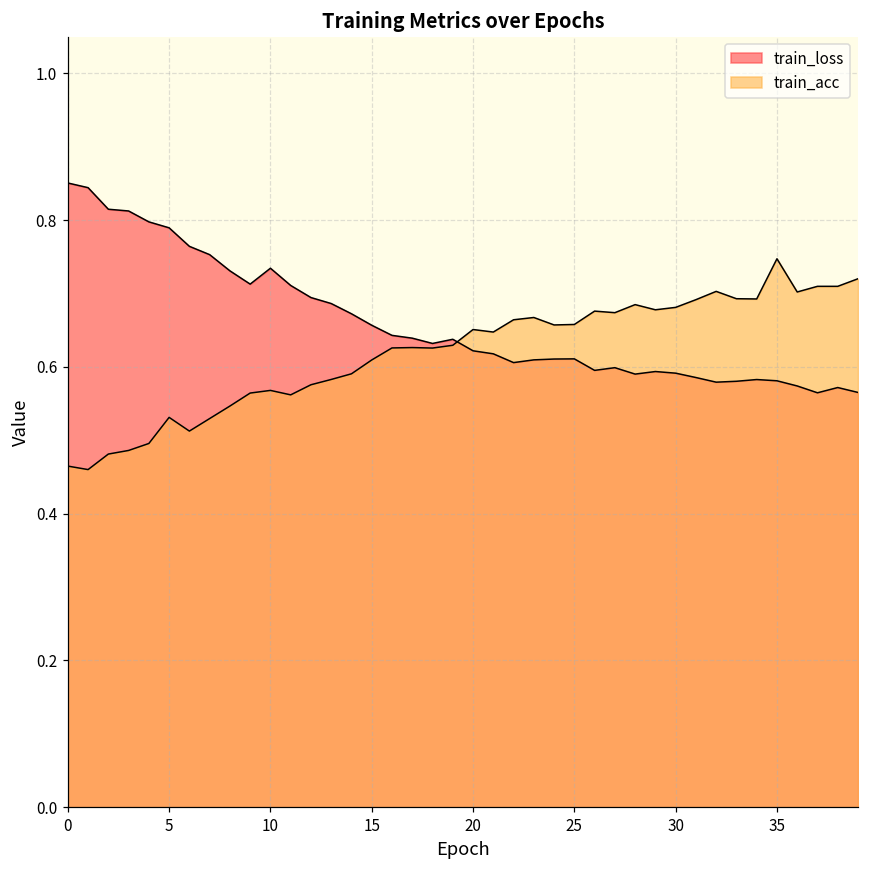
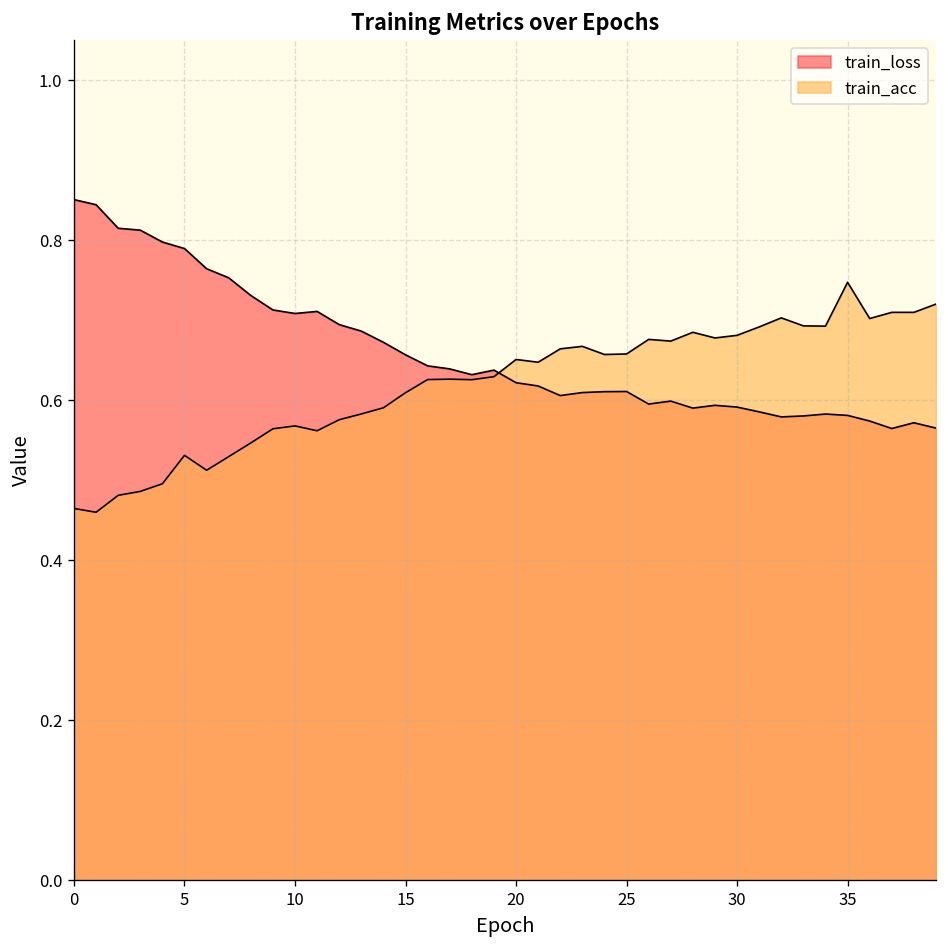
train_loss, 10: 0.73 -> 0.71
